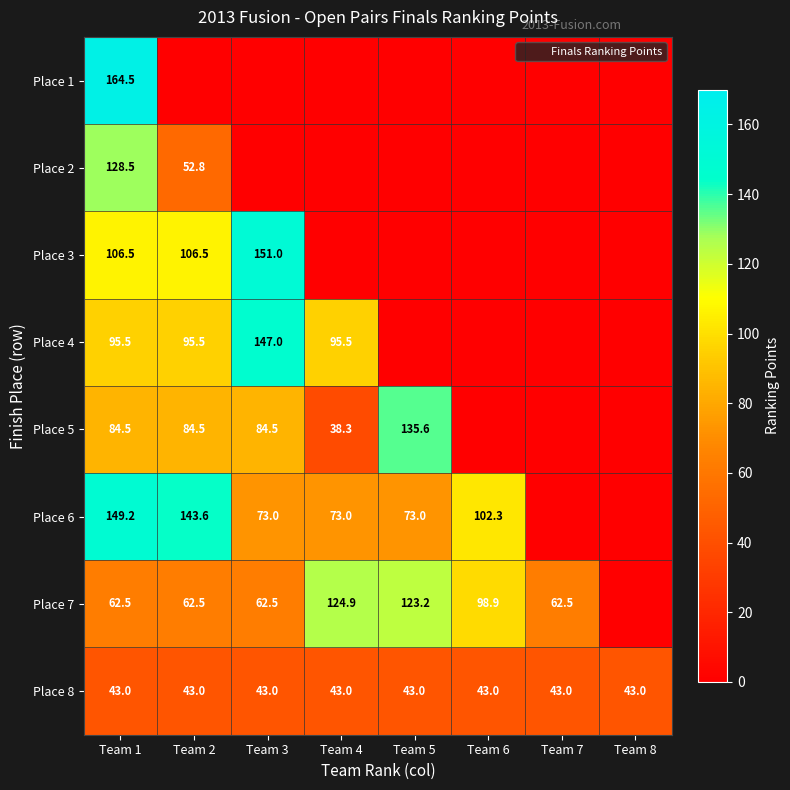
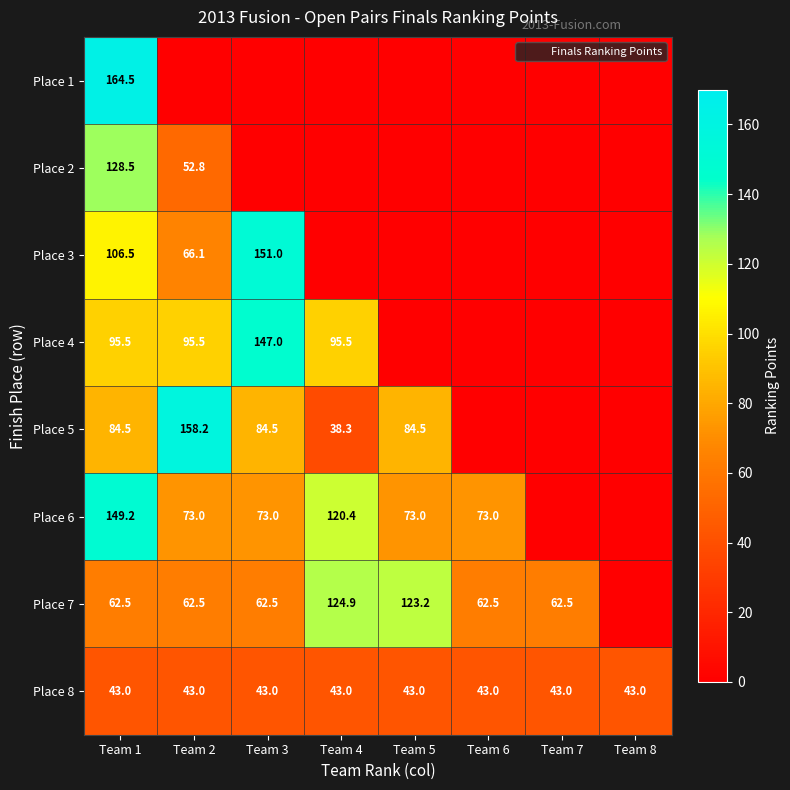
Place 3, Team 2: 106.5 -> 66.1
Place 5, Team 2: 84.5 -> 158.2
Place 5, Team 5: 135.6 -> 84.5
Place 6, Team 2: 143.6 -> 73.0
Place 6, Team 4: 73.0 -> 120.4
Place 6, Team 6: 102.3 -> 73.0
Place 7, Team 6: 98.9 -> 62.5
